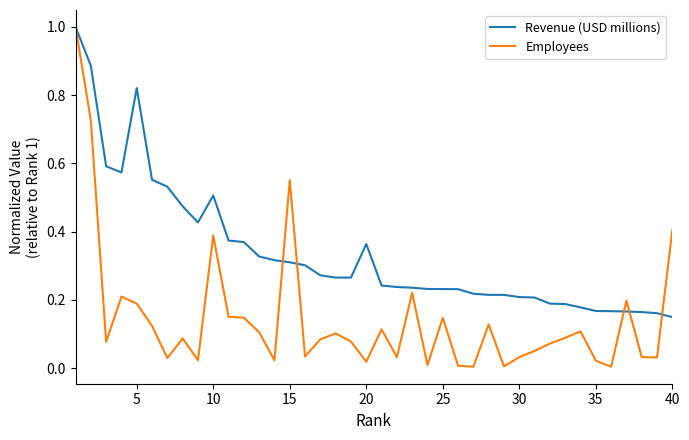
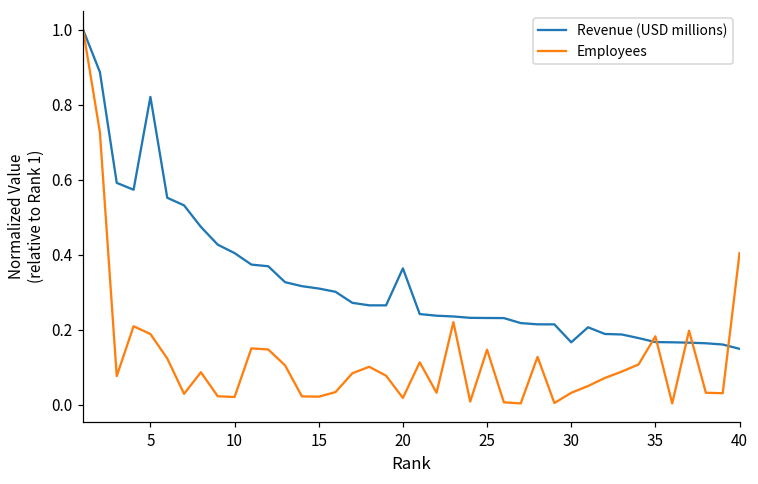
Revenue (USD millions), 10: 0.51 -> 0.40
Employees, 10: 0.39 -> 0.02
Employees, 15: 0.55 -> 0.02
Revenue (USD millions), 30: 0.21 -> 0.17
Employees, 35: 0.02 -> 0.18
